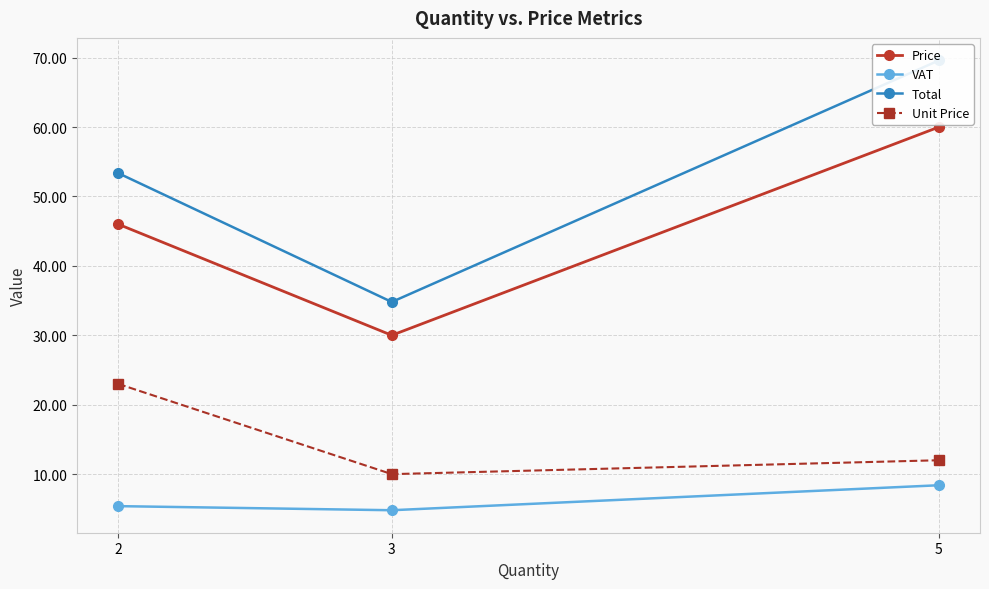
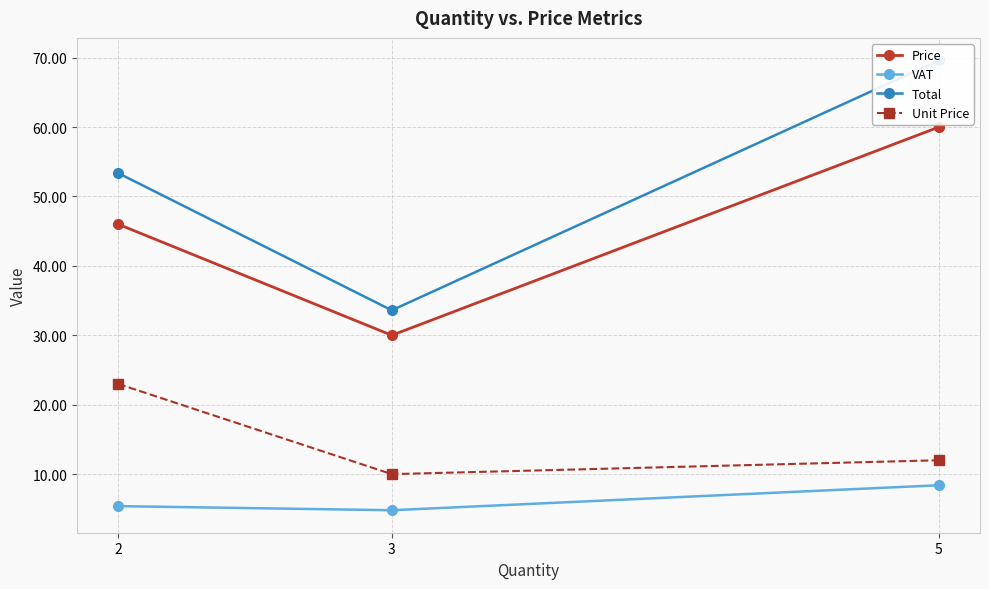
Total, 3: 35 -> 34
